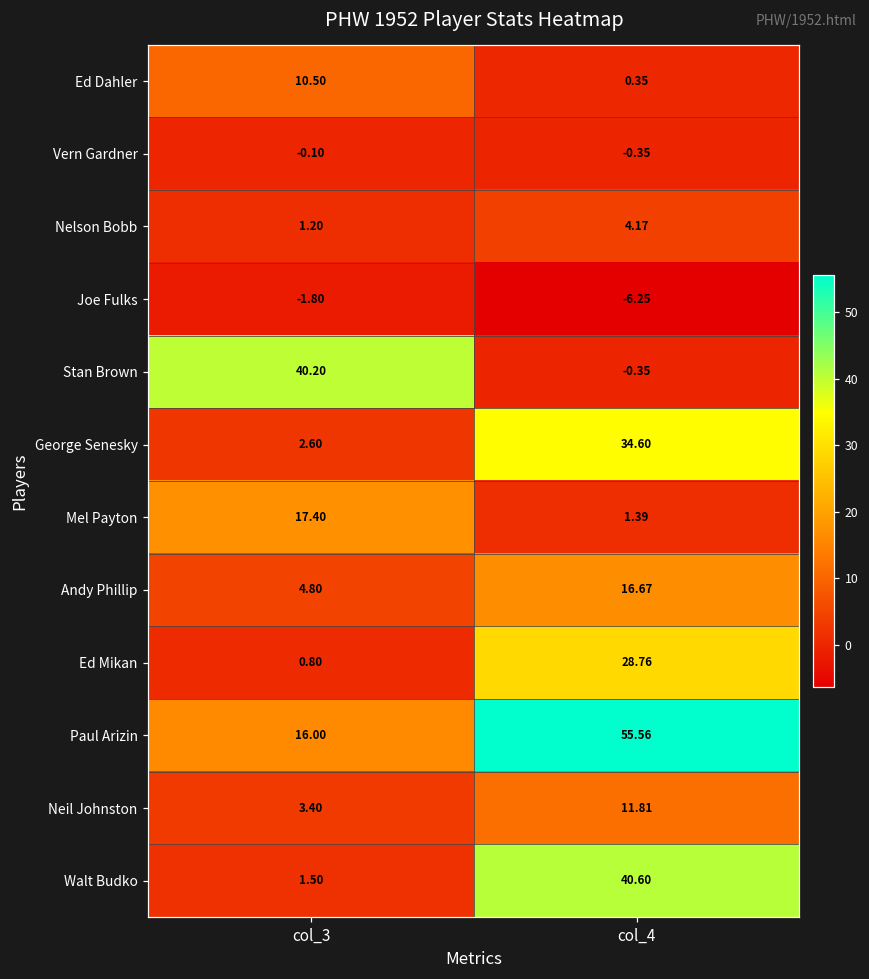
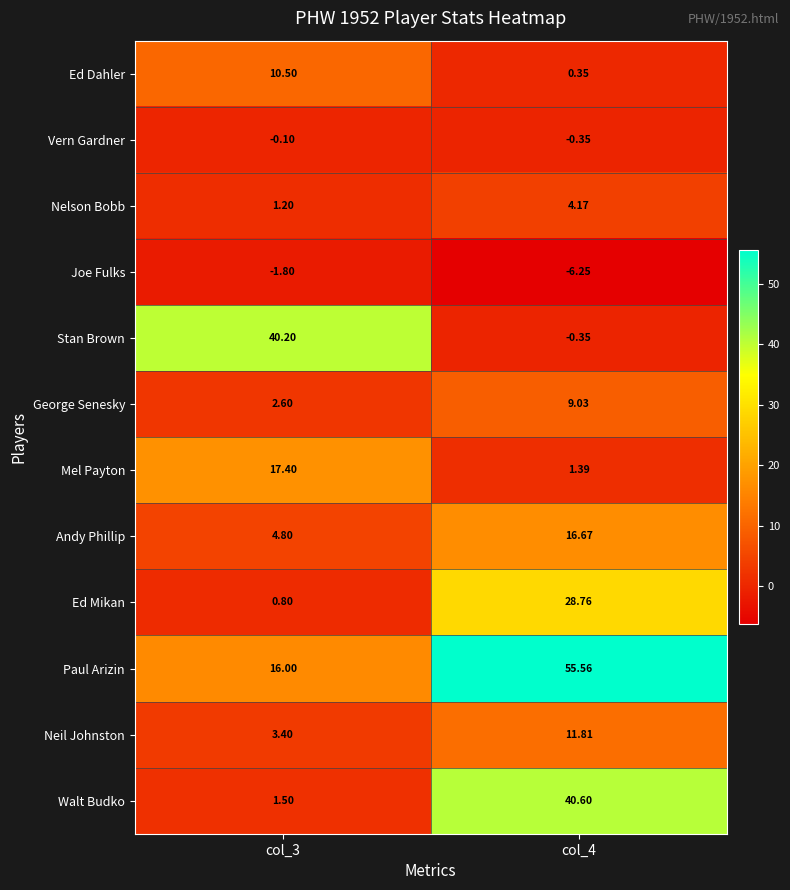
George Senesky, col_4: 34.60 -> 9.03
